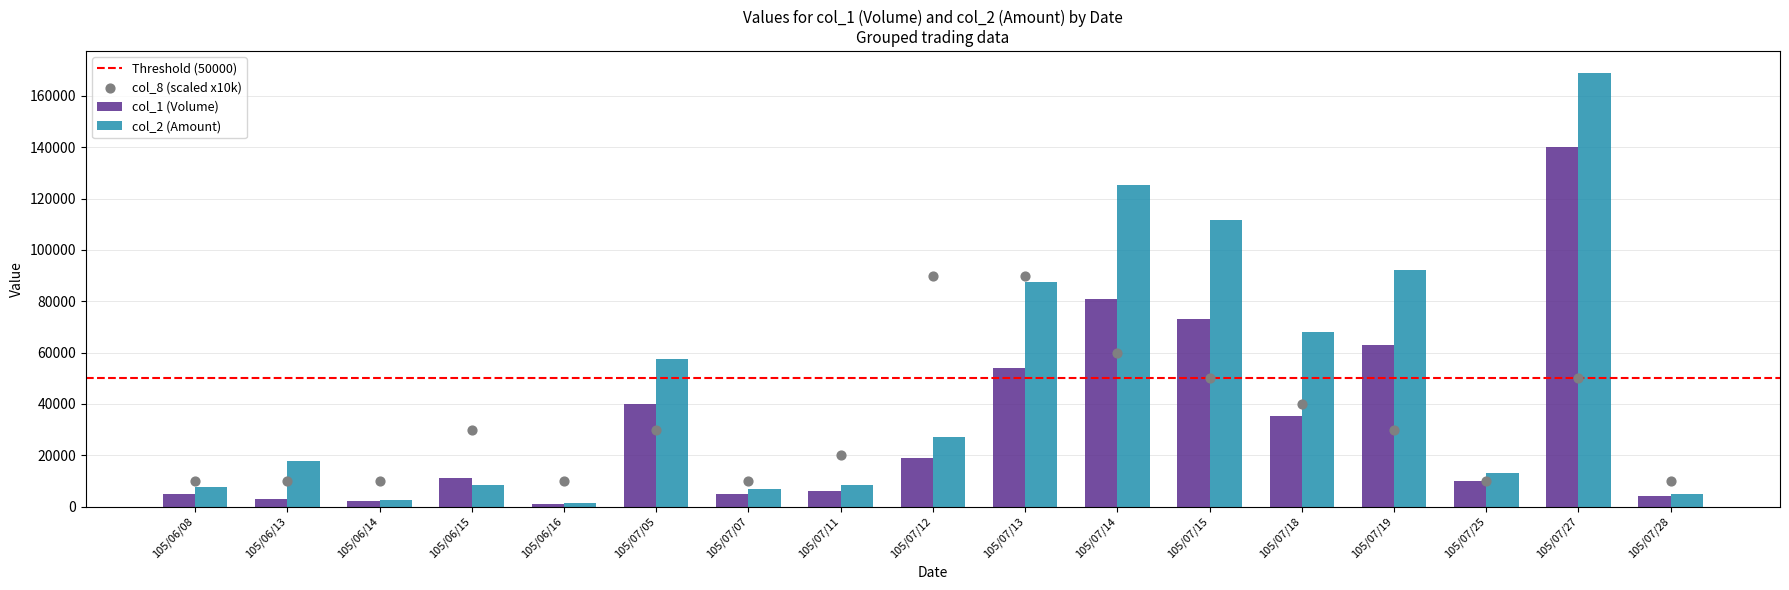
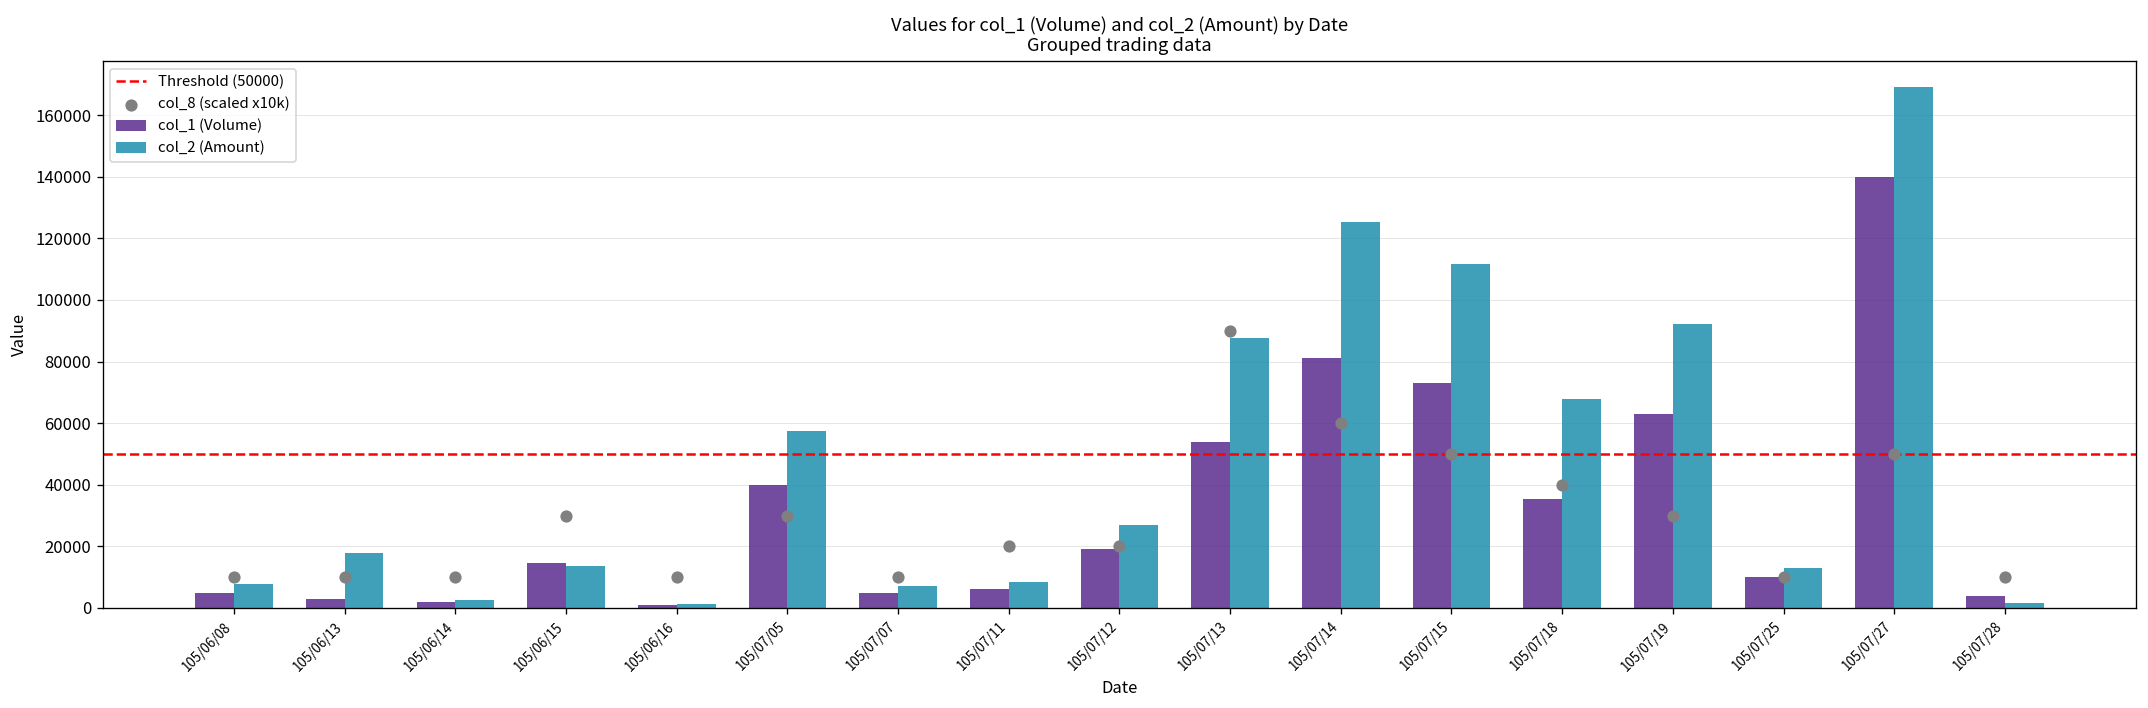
col_1 (Volume), 105/06/15: 11000 -> 14000
col_2 (Amount), 105/06/15: 8000 -> 14000
col_8 (scaled x10k), 105/07/12: 90000 -> 20000
col_2 (Amount), 105/07/28: 5000 -> 2000
